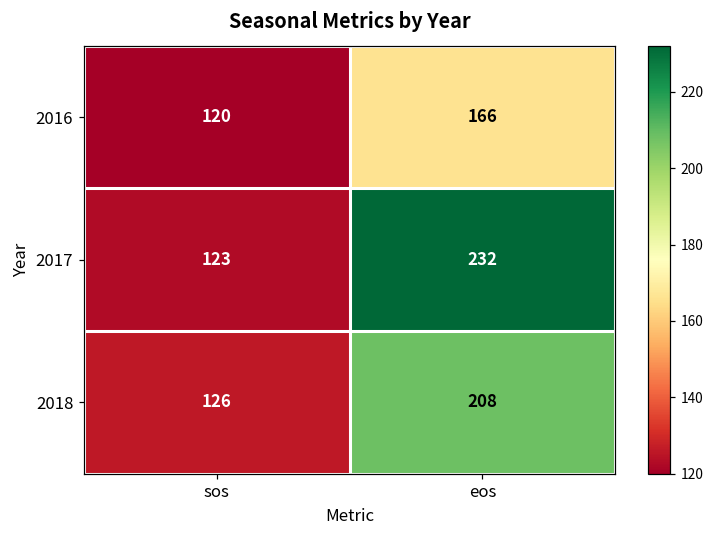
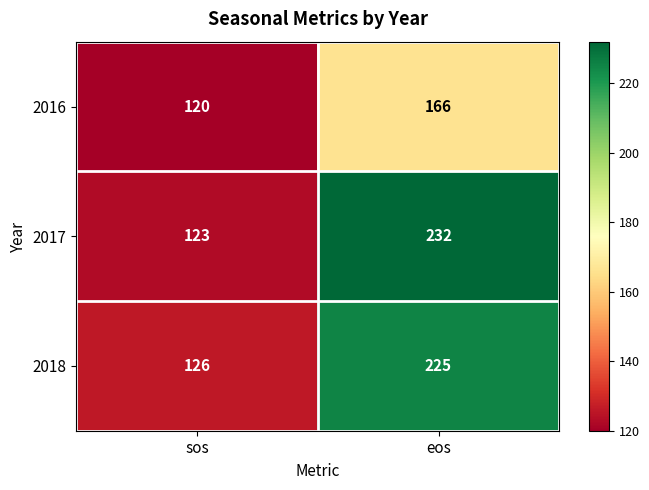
2018, eos: 208 -> 225
